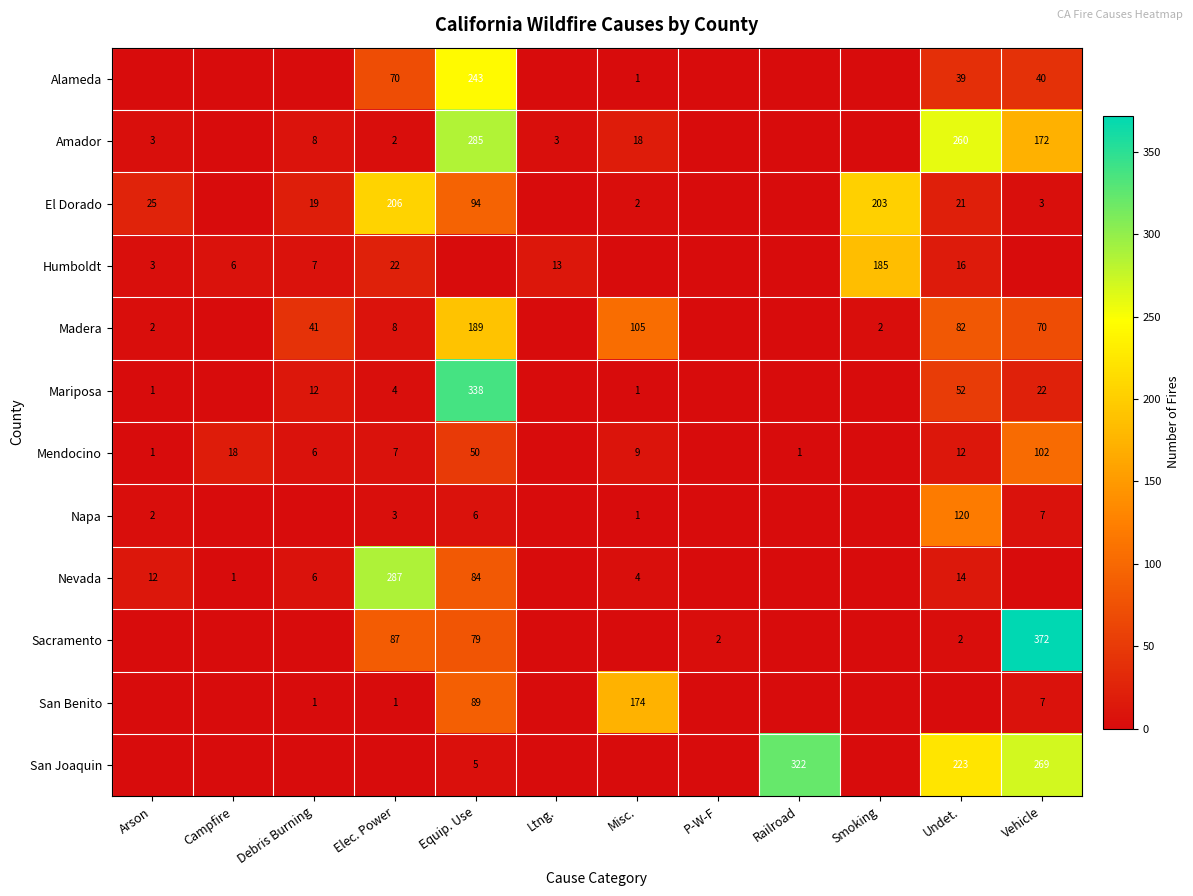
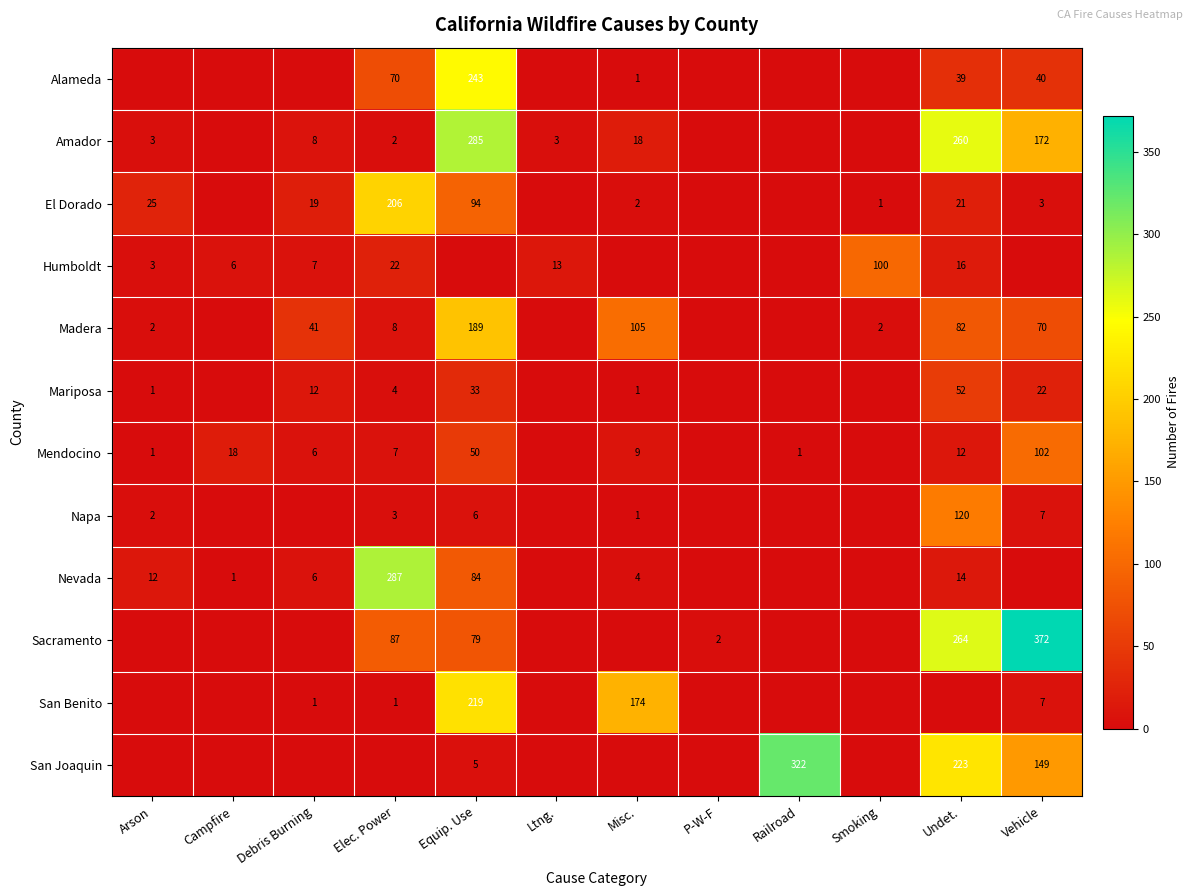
El Dorado, Smoking: 203 -> 1
Humboldt, Smoking: 185 -> 100
Mariposa, Equip. Use: 338 -> 33
Sacramento, Undet.: 2 -> 264
San Benito, Equip. Use: 89 -> 219
San Joaquin, Vehicle: 269 -> 149
